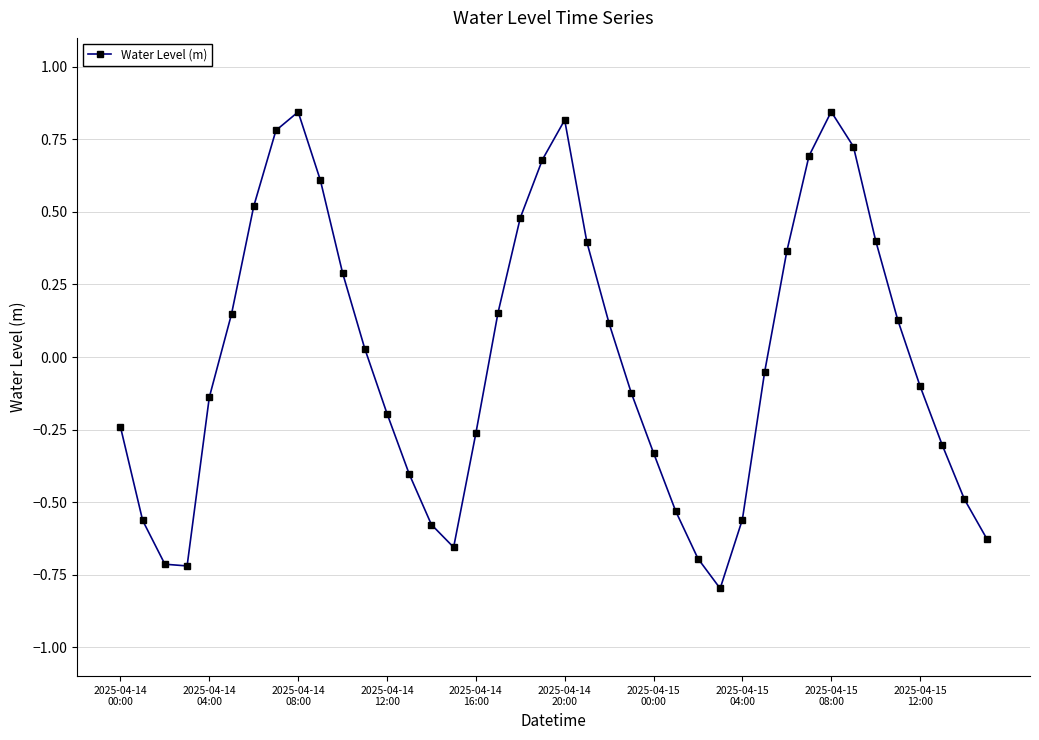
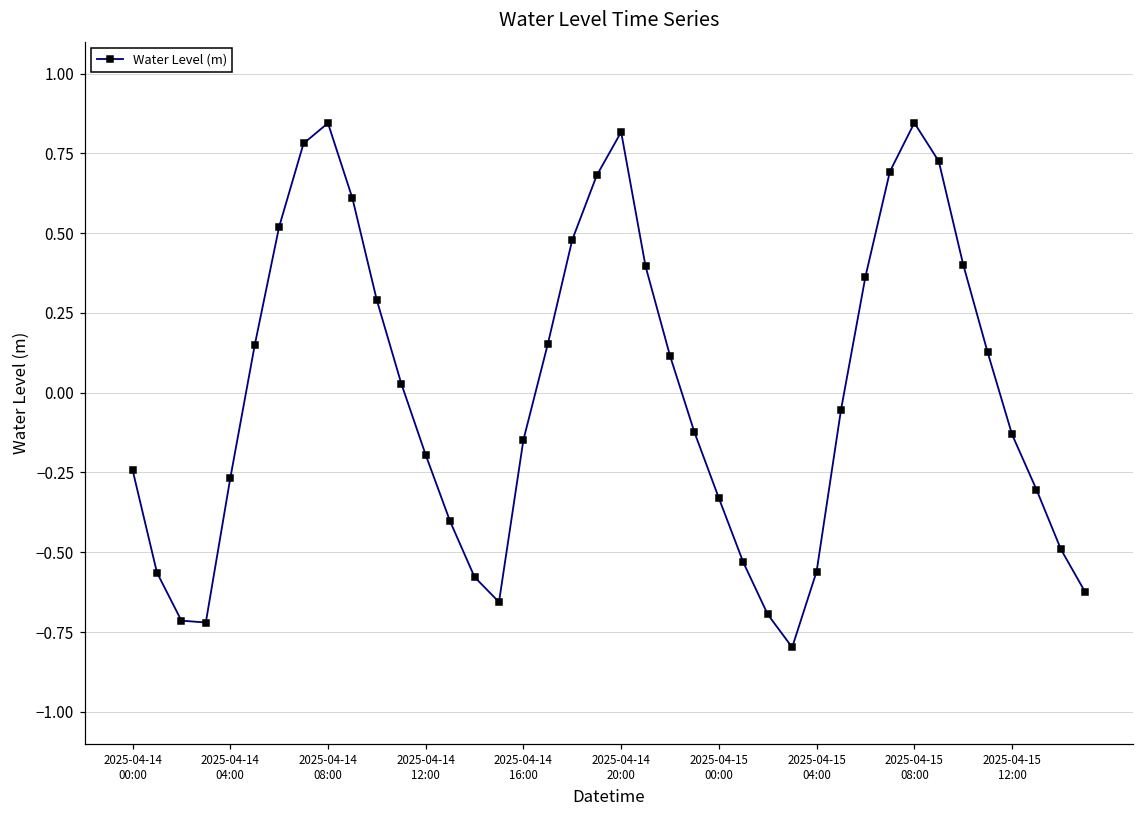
2025-04-14 04:00: -0.14 -> -0.27
2025-04-14 16:00: -0.26 -> -0.15
2025-04-15 12:00: -0.10 -> -0.13
